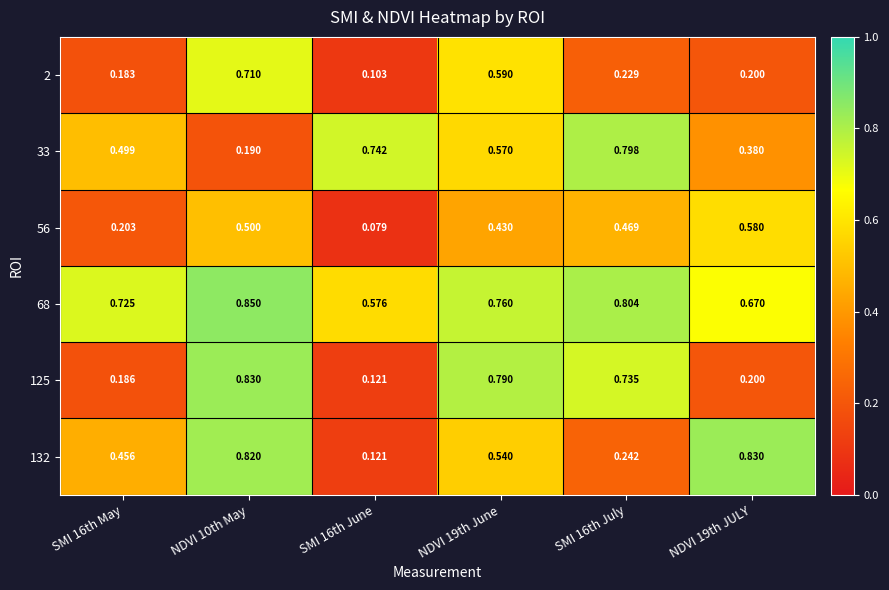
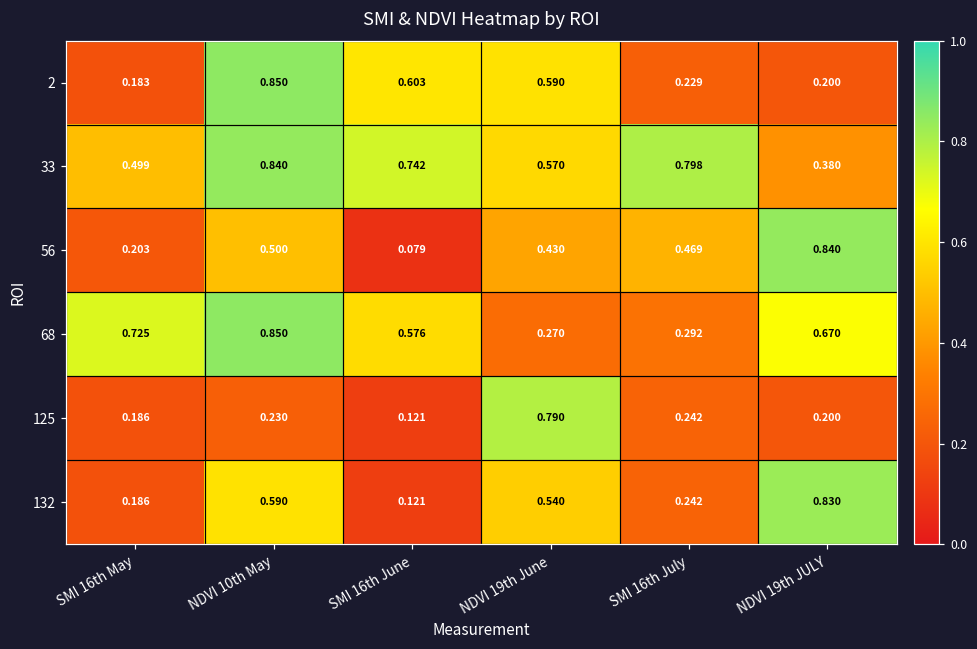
2, NDVI 10th May: 0.710 -> 0.850
2, SMI 16th June: 0.103 -> 0.603
33, NDVI 10th May: 0.190 -> 0.840
56, NDVI 19th JULY: 0.580 -> 0.840
68, NDVI 19th June: 0.760 -> 0.270
68, SMI 16th July: 0.804 -> 0.292
125, NDVI 10th May: 0.830 -> 0.230
125, SMI 16th July: 0.735 -> 0.242
132, SMI 16th May: 0.456 -> 0.186
132, NDVI 10th May: 0.820 -> 0.590
